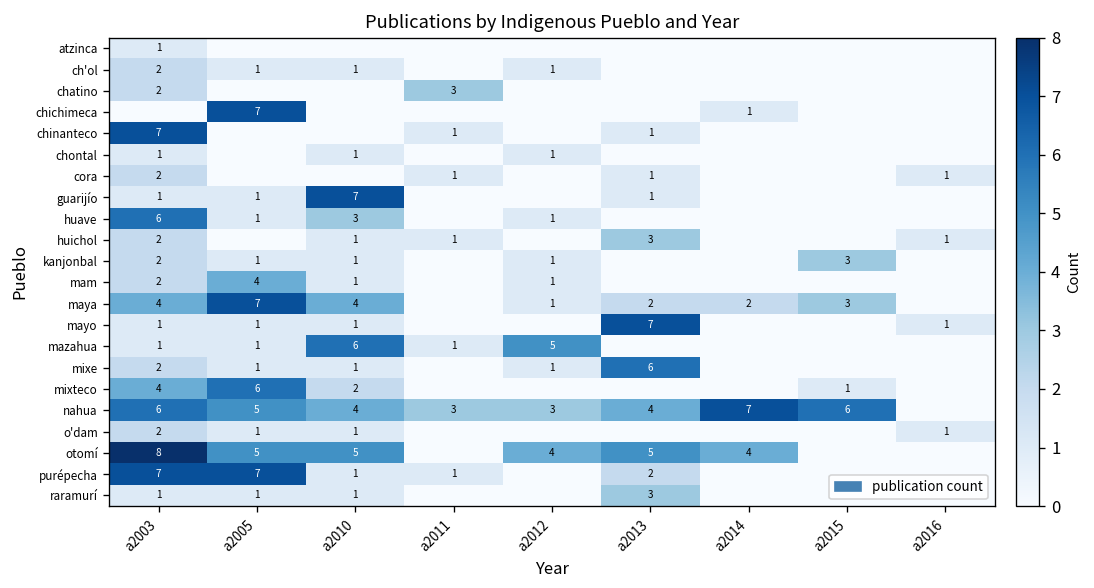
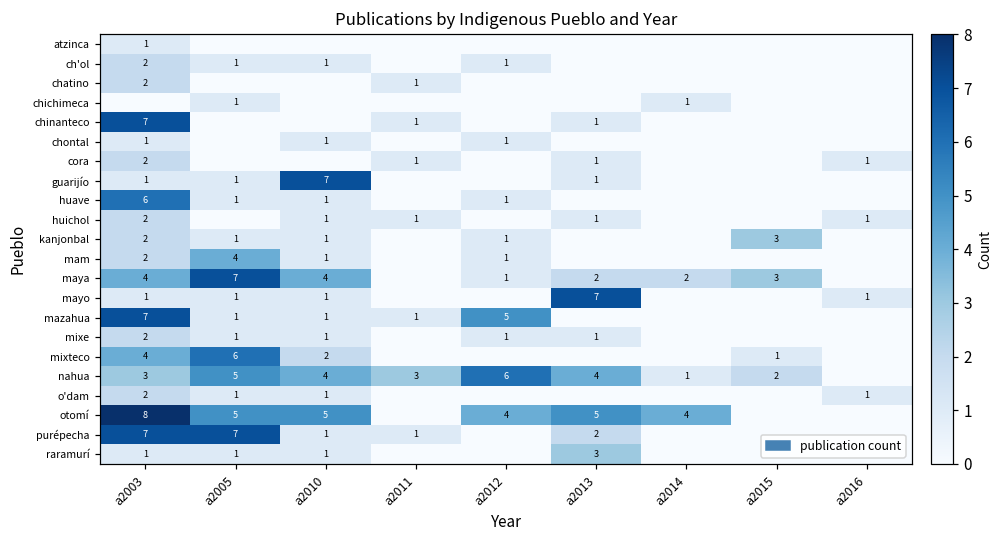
chatino, a2011: 3 -> 1
chichimeca, a2005: 7 -> 1
huave, a2010: 3 -> 1
huichol, a2013: 3 -> 1
mazahua, a2003: 1 -> 7
mazahua, a2010: 6 -> 1
mixe, a2013: 6 -> 1
nahua, a2003: 6 -> 3
nahua, a2012: 3 -> 6
nahua, a2014: 7 -> 1
nahua, a2015: 6 -> 2
